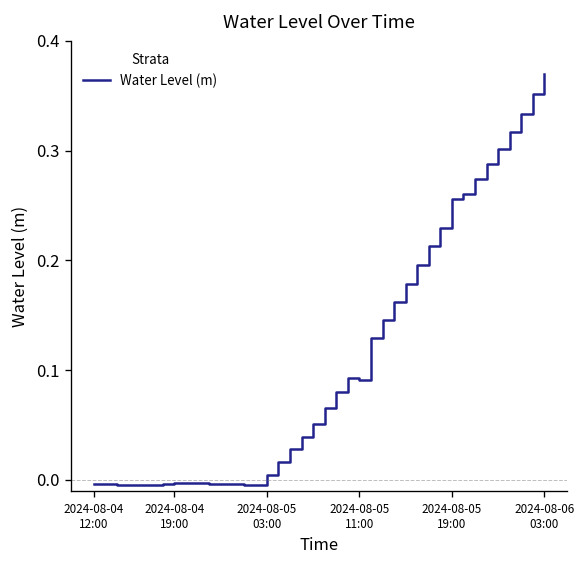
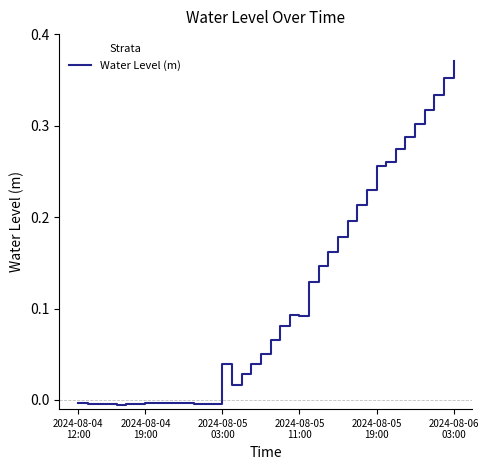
2024-08-05 03:00: 0.00 -> 0.04
